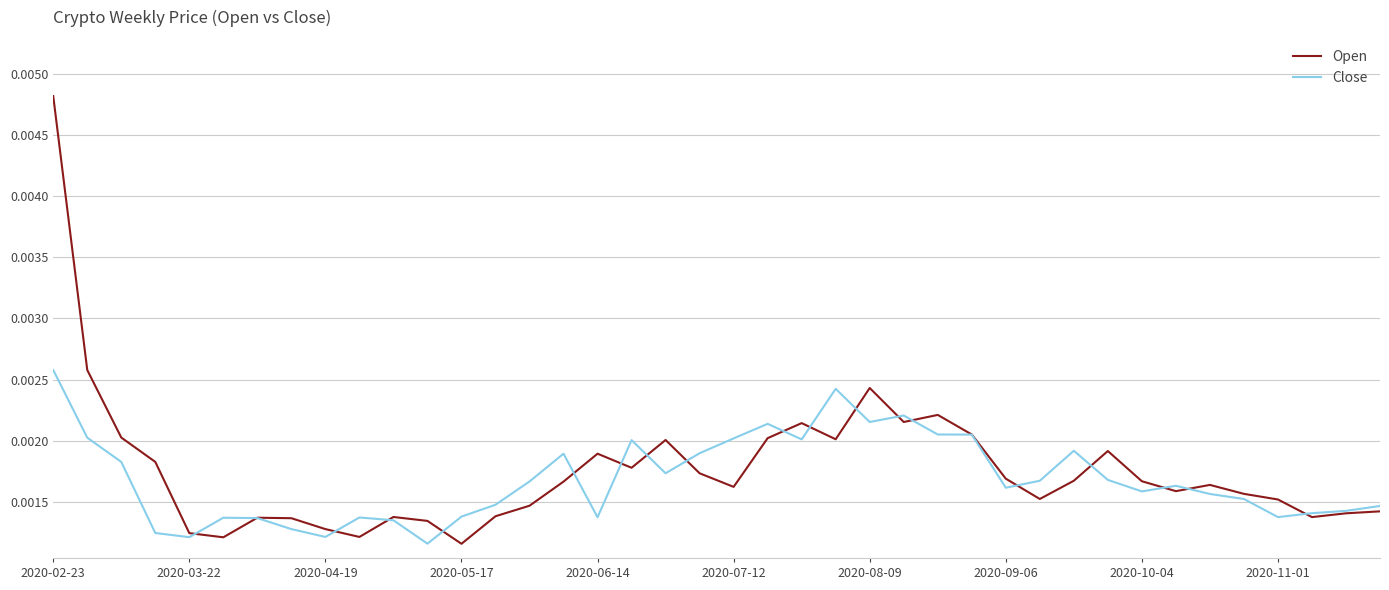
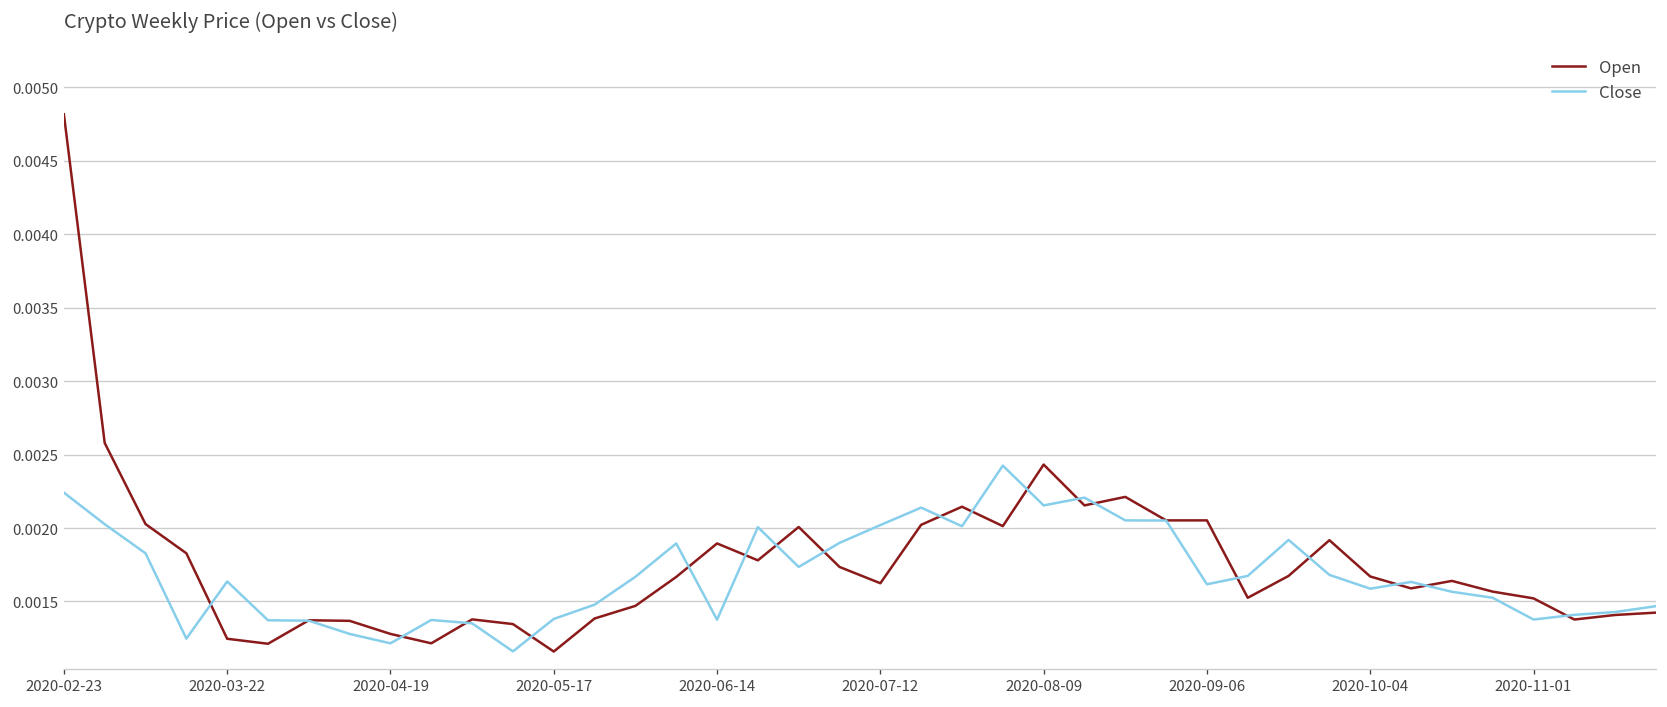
Close, 2020-02-23: 0.00258 -> 0.00224
Close, 2020-03-22: 0.00121 -> 0.00164
Open, 2020-09-06: 0.00169 -> 0.00205
